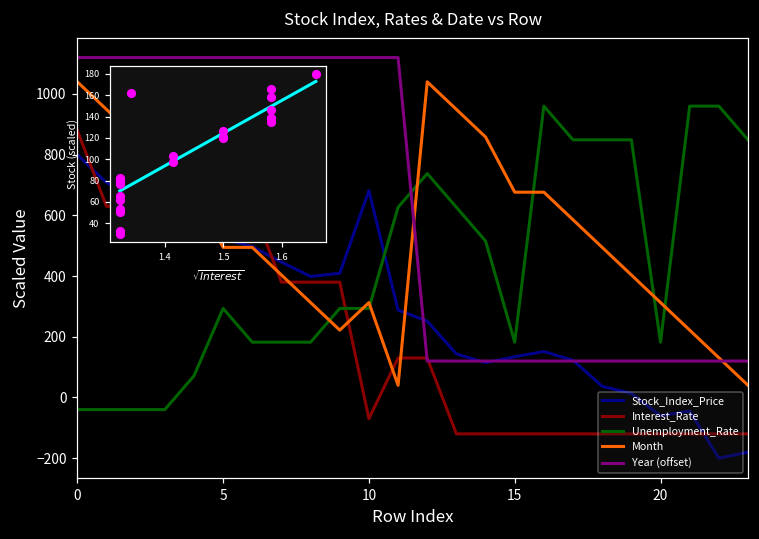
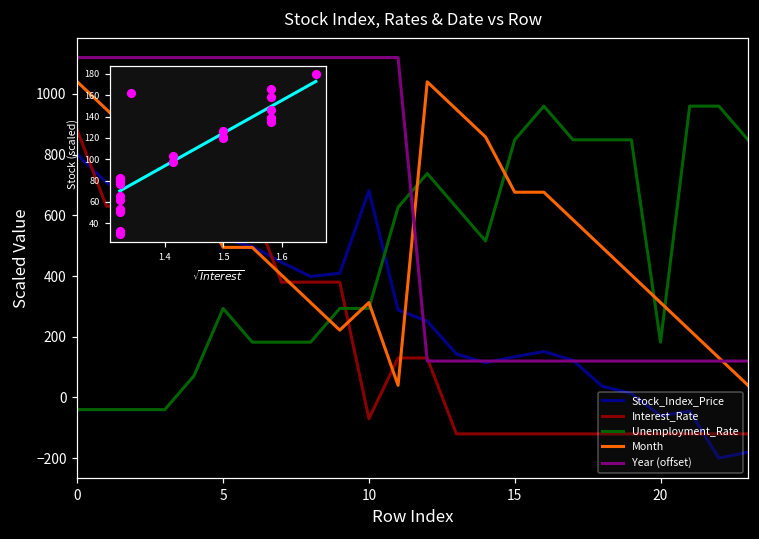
Stock Index, Rates & Date vs Row, Unemployment_Rate, 15: 180 -> 850
